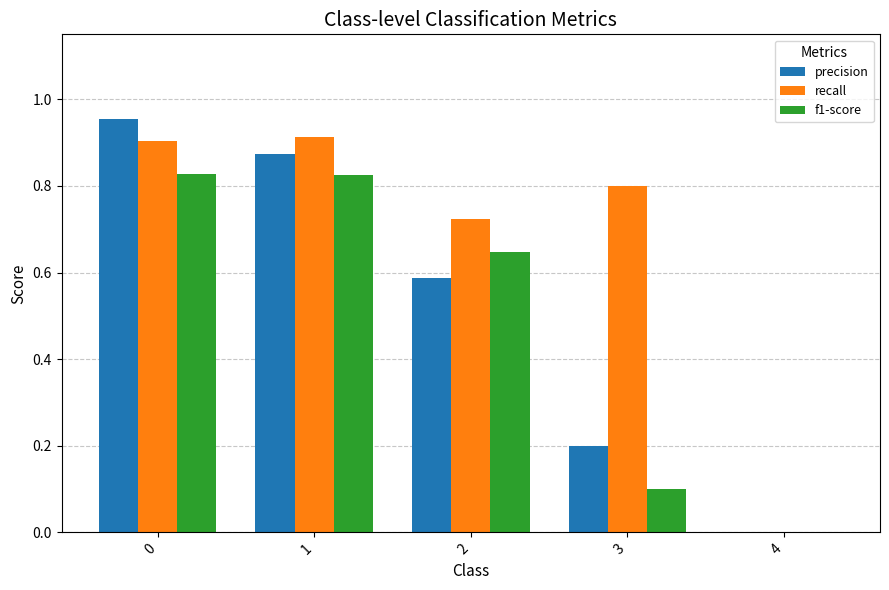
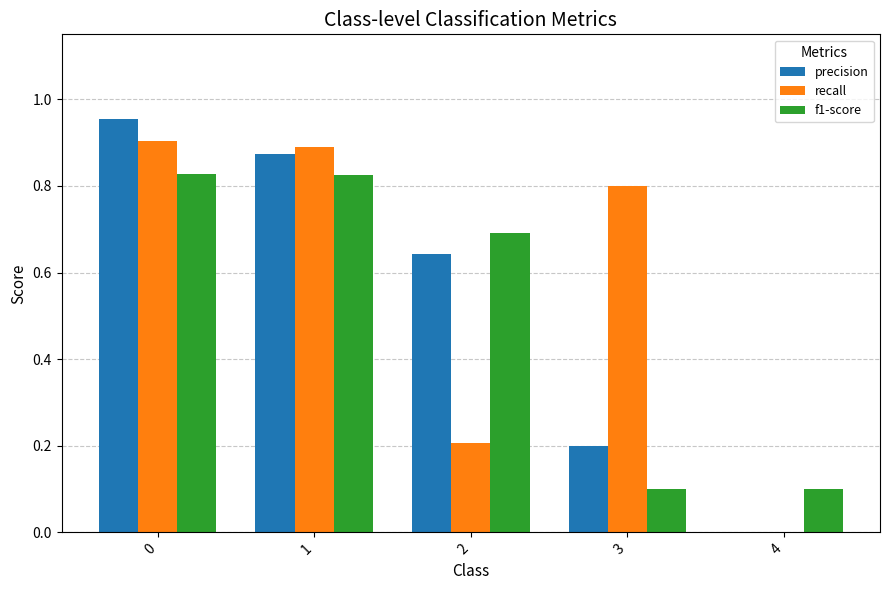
recall, 1: 0.91 -> 0.89
precision, 2: 0.59 -> 0.64
recall, 2: 0.72 -> 0.21
f1-score, 2: 0.65 -> 0.69
f1-score, 4: 0.0 -> 0.1
